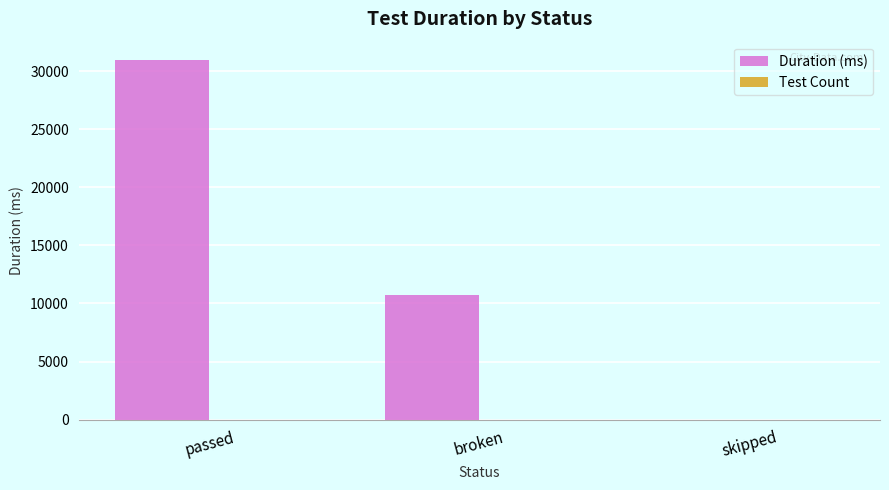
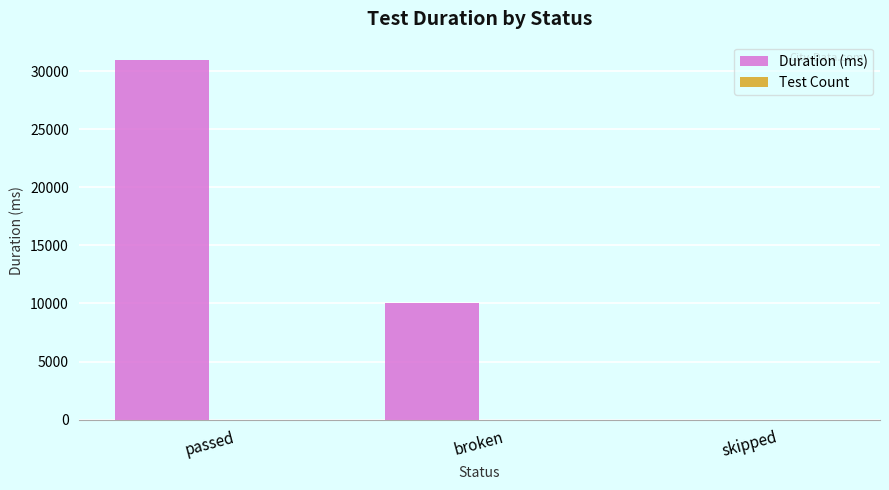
Duration (ms), broken: 10800 -> 10000
